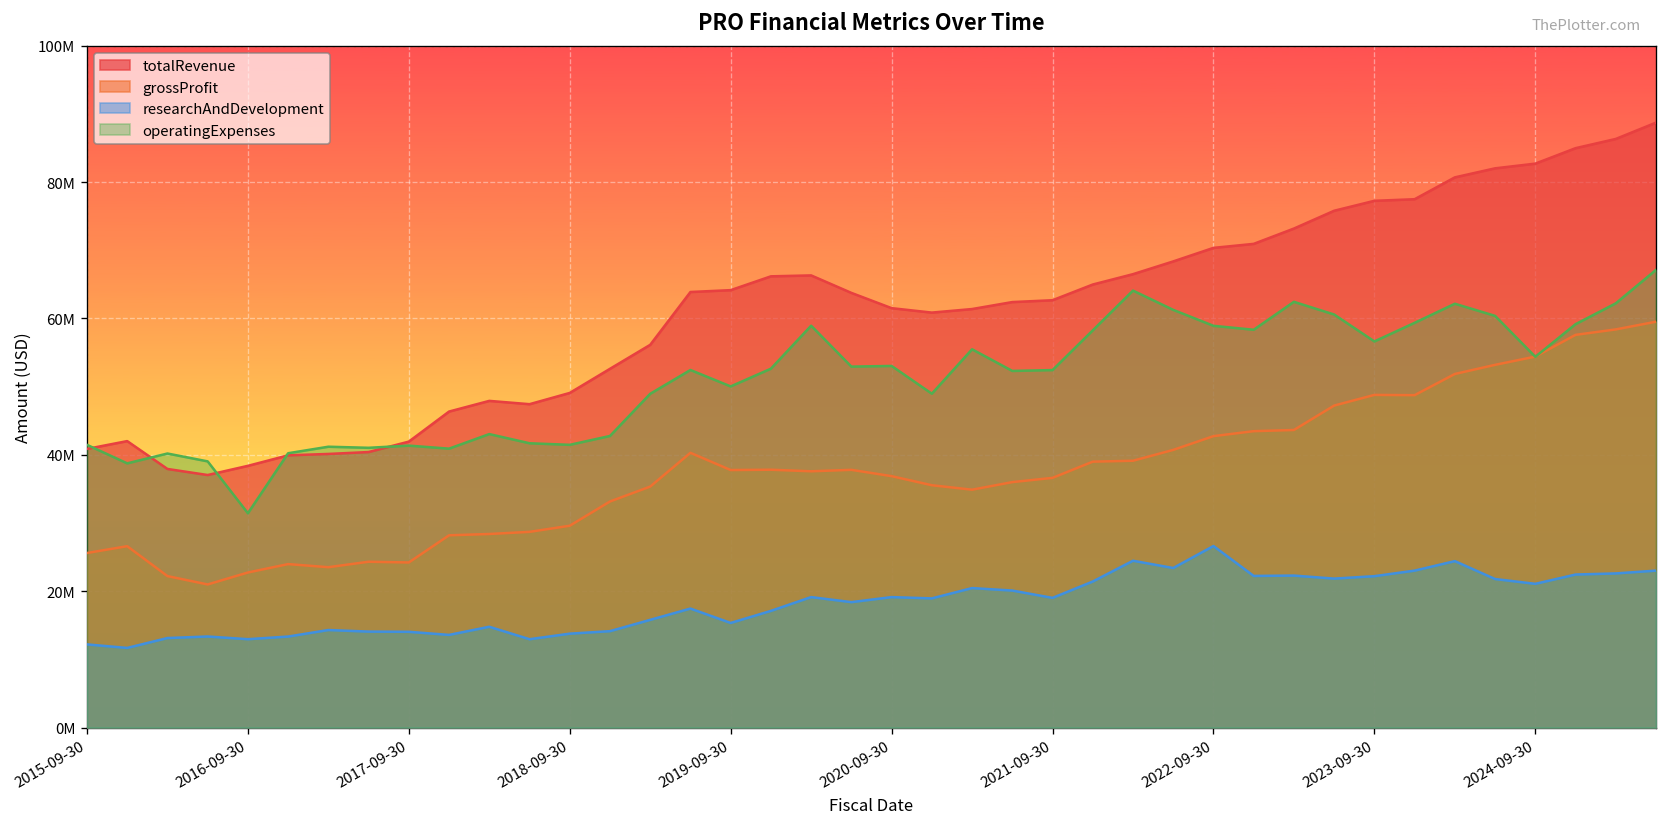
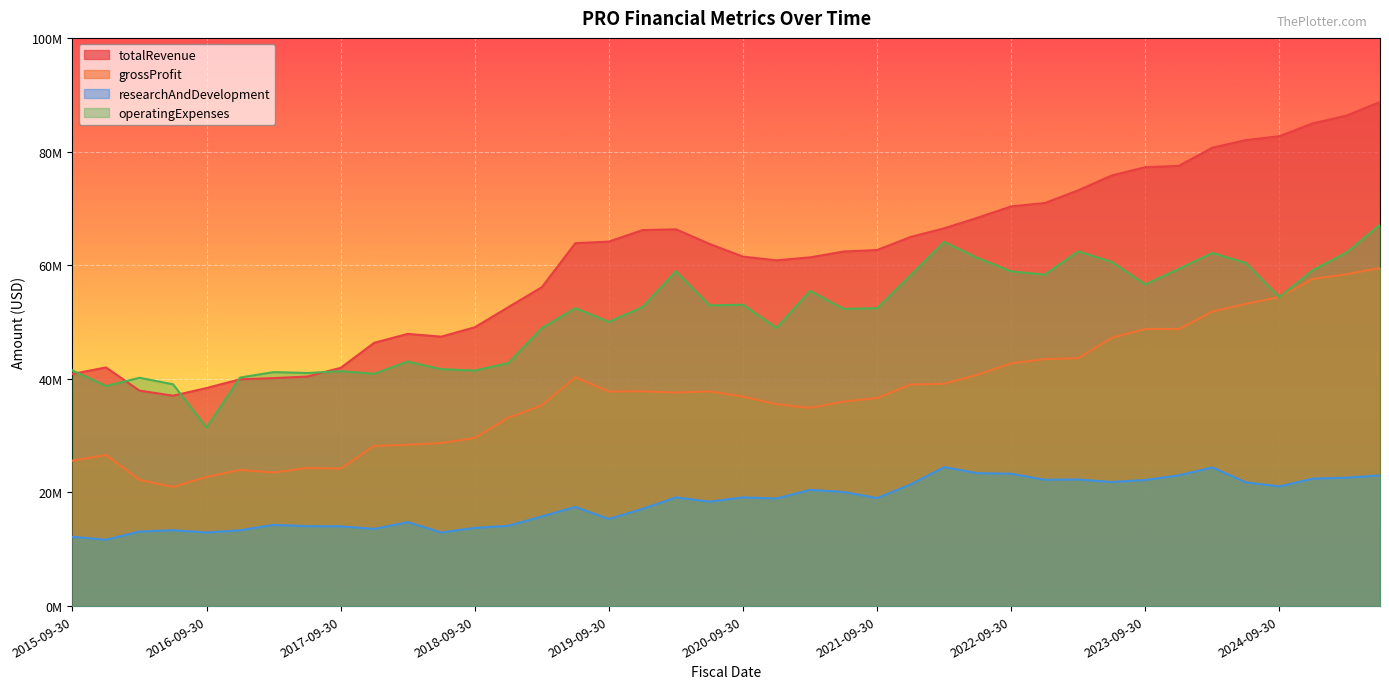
researchAndDevelopment, 2022-09-30: 27000000 -> 23000000
